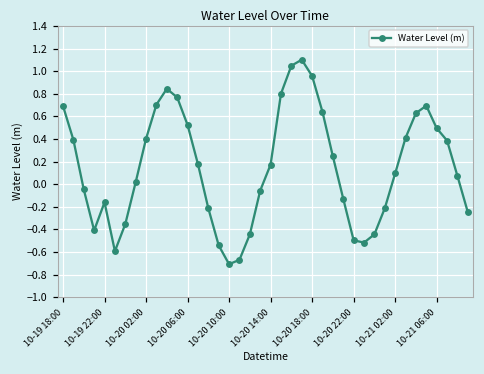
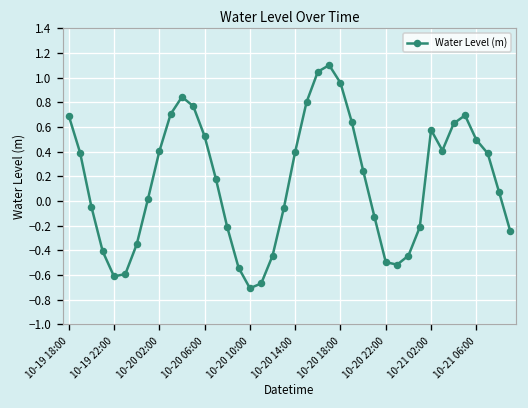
10-19 22:00: -0.16 -> -0.61
10-20 14:00: 0.17 -> 0.40
10-21 02:00: 0.09 -> 0.58
